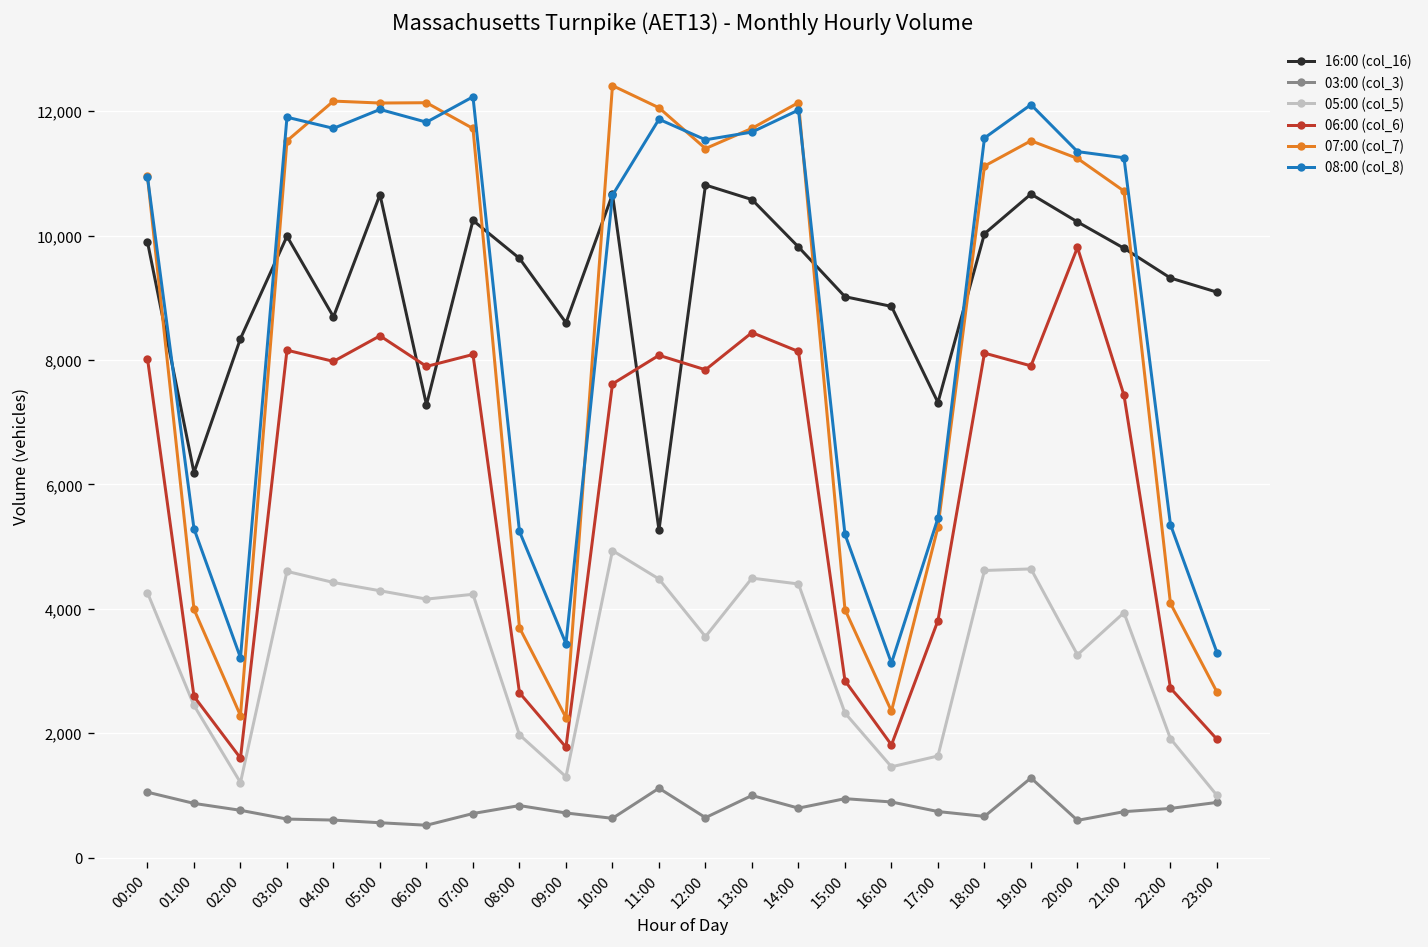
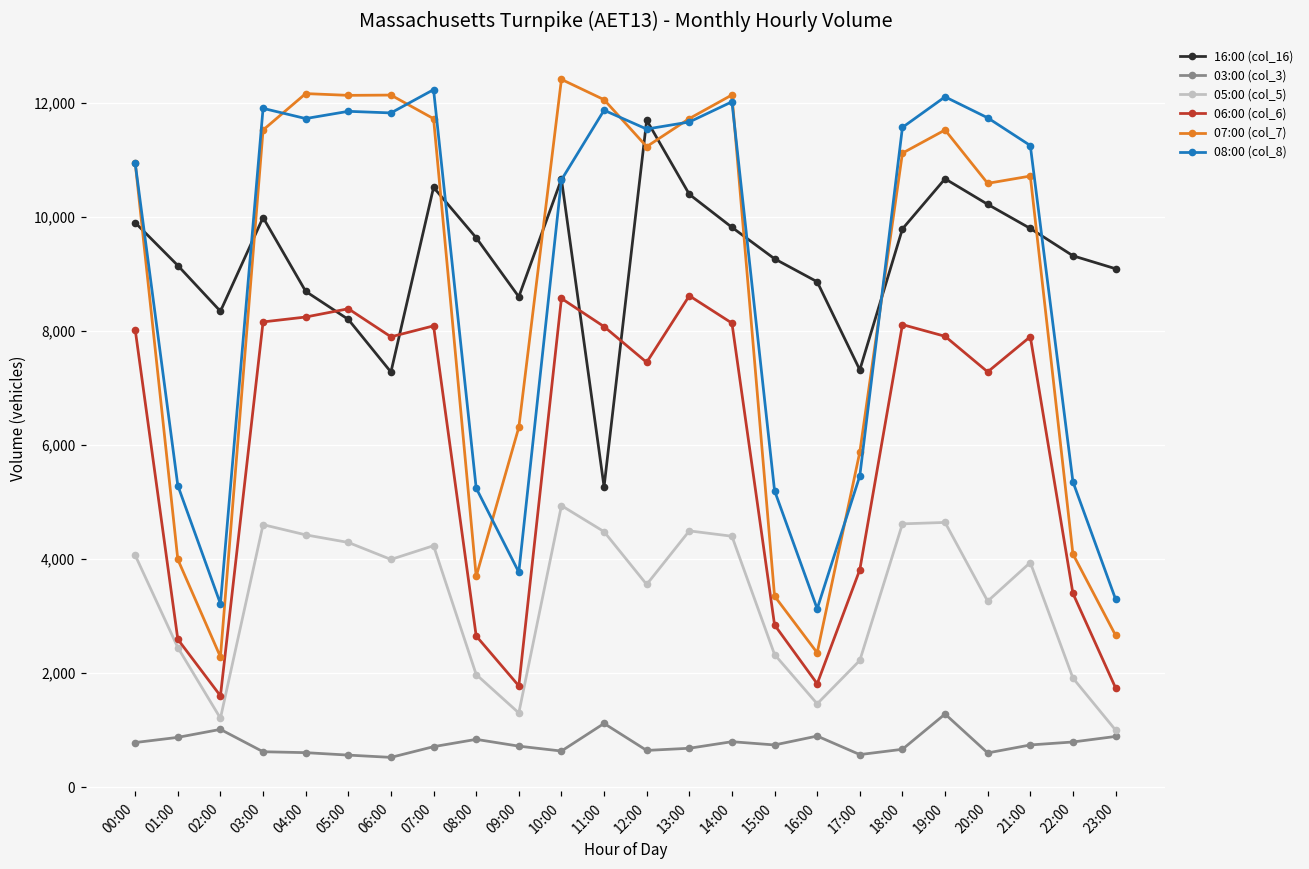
03:00 (col_3), 00:00: 1,100 -> 800
05:00 (col_5), 00:00: 4,300 -> 4,100
16:00 (col_16), 01:00: 6,200 -> 9,100
03:00 (col_3), 02:00: 800 -> 1,000
06:00 (col_6), 04:00: 8,000 -> 8,200
16:00 (col_16), 05:00: 10,700 -> 8,200
08:00 (col_8), 05:00: 12,000 -> 11,900
05:00 (col_5), 06:00: 4,200 -> 4,000
16:00 (col_16), 07:00: 10,200 -> 10,500
07:00 (col_7), 09:00: 2,300 -> 6,300
08:00 (col_8), 09:00: 3,400 -> 3,800
06:00 (col_6), 10:00: 7,600 -> 8,600
16:00 (col_16), 12:00: 10,800 -> 11,700
06:00 (col_6), 12:00: 7,800 -> 7,400
07:00 (col_7), 12:00: 11,400 -> 11,200
16:00 (col_16), 13:00: 10,600 -> 10,400
03:00 (col_3), 13:00: 1,000 -> 700
06:00 (col_6), 13:00: 8,400 -> 8,600
16:00 (col_16), 15:00: 9,000 -> 9,300
03:00 (col_3), 15:00: 900 -> 700
07:00 (col_7), 15:00: 4,000 -> 3,400
03:00 (col_3), 17:00: 700 -> 600
05:00 (col_5), 17:00: 1,600 -> 2,200
07:00 (col_7), 17:00: 5,300 -> 5,900
16:00 (col_16), 18:00: 10,000 -> 9,800
06:00 (col_6), 20:00: 9,800 -> 7,300
07:00 (col_7), 20:00: 11,200 -> 10,600
08:00 (col_8), 20:00: 11,400 -> 11,700
06:00 (col_6), 21:00: 7,400 -> 7,900
06:00 (col_6), 22:00: 2,700 -> 3,400
06:00 (col_6), 23:00: 1,900 -> 1,700
